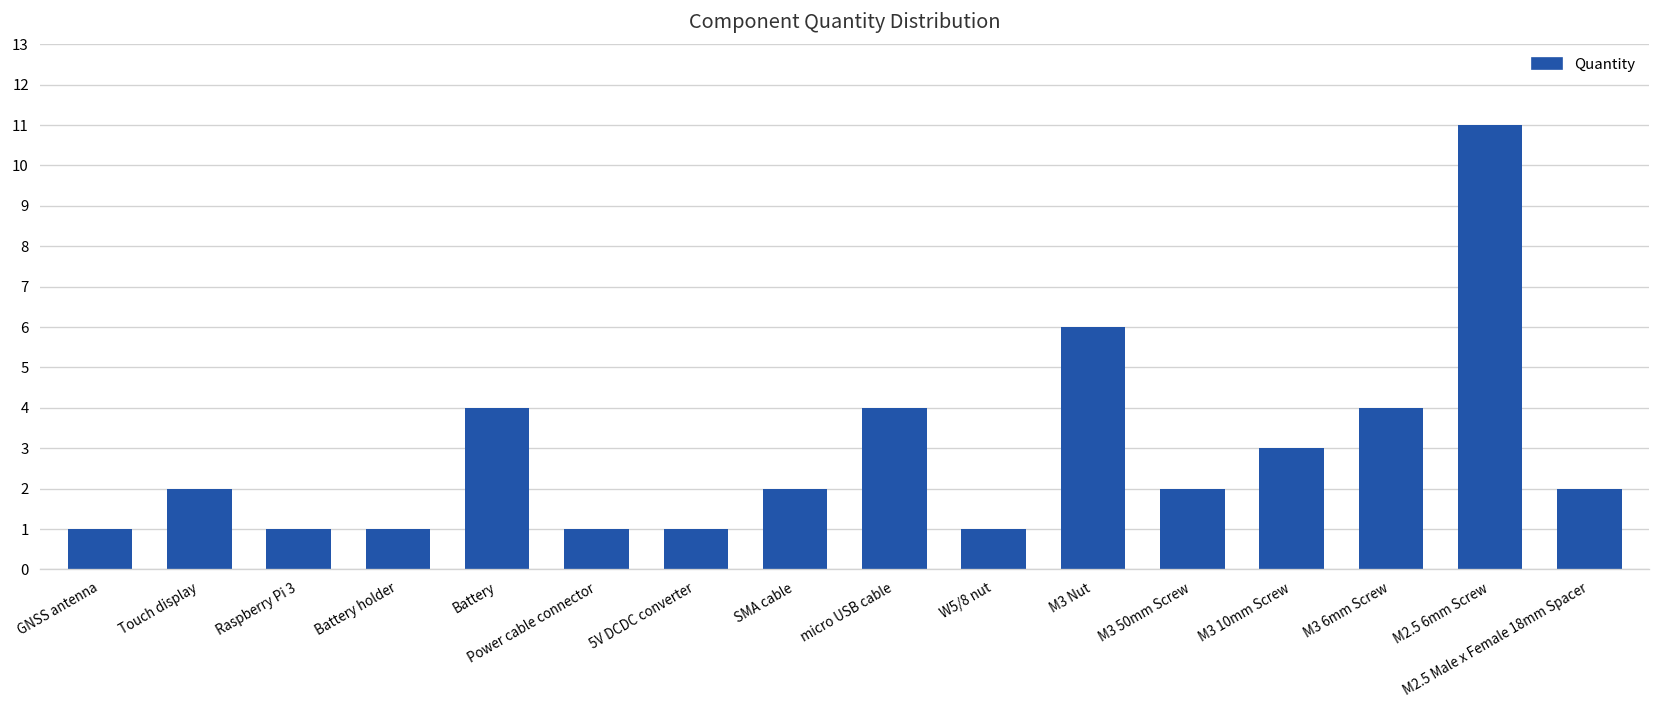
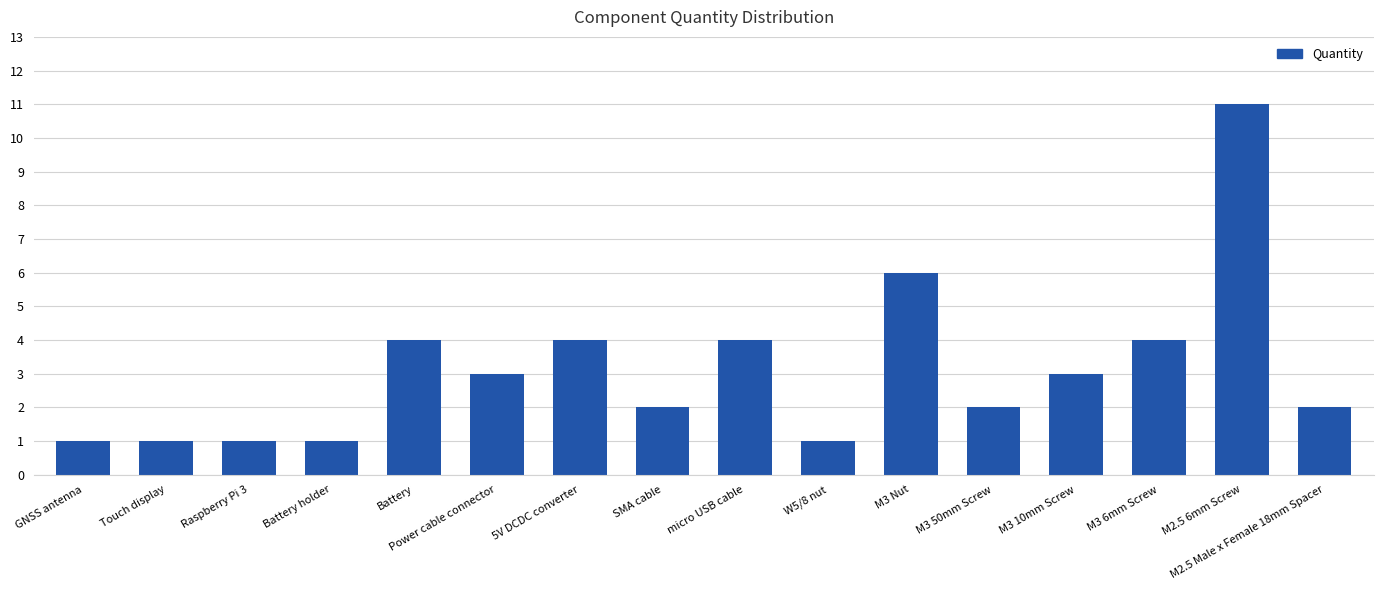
Touch display: 2 -> 1
Power cable connector: 1 -> 3
5V DCDC converter: 1 -> 4
